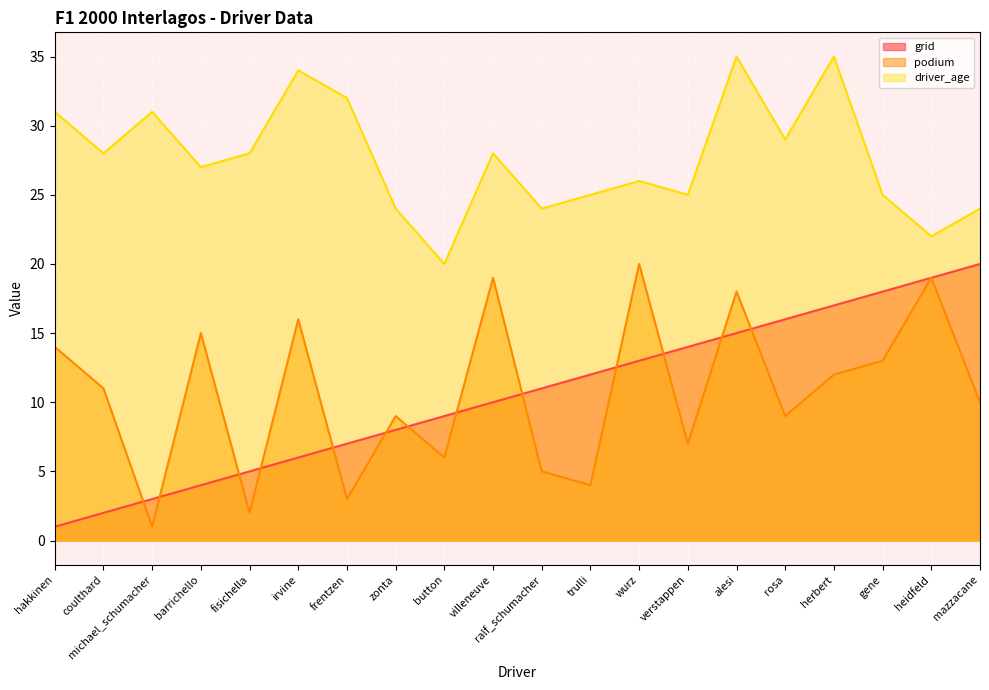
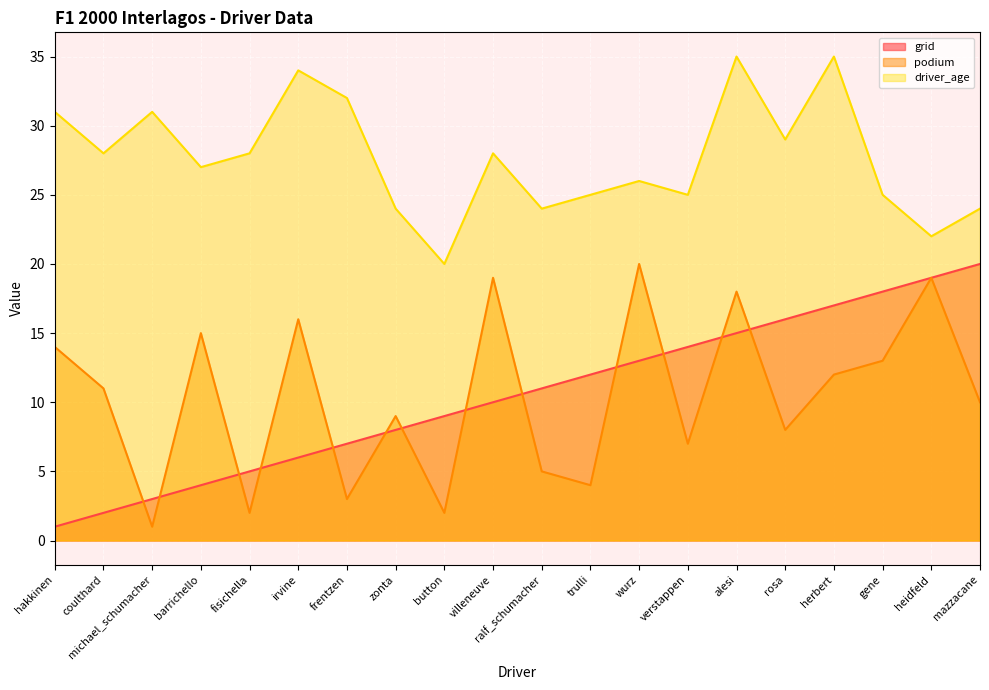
podium, button: 6 -> 2
podium, rosa: 9 -> 8
